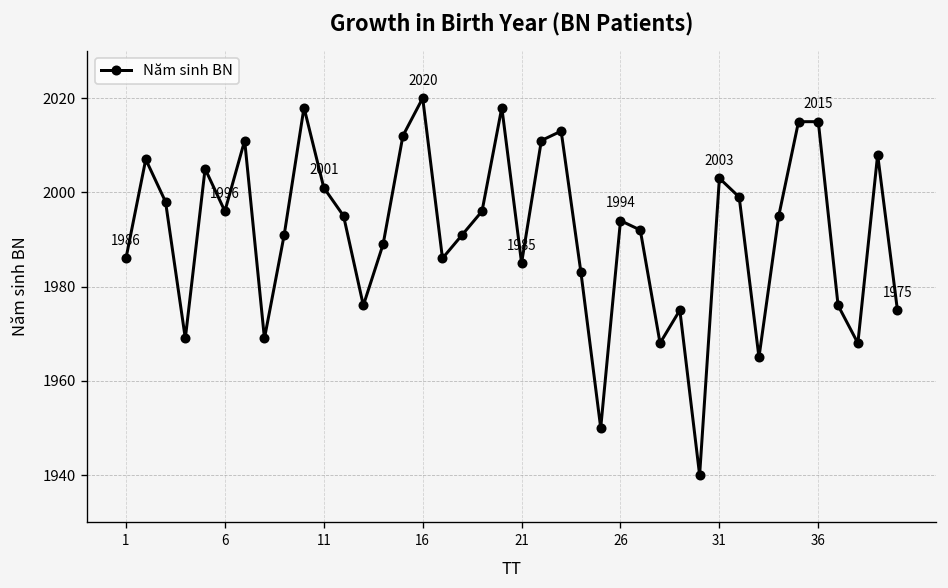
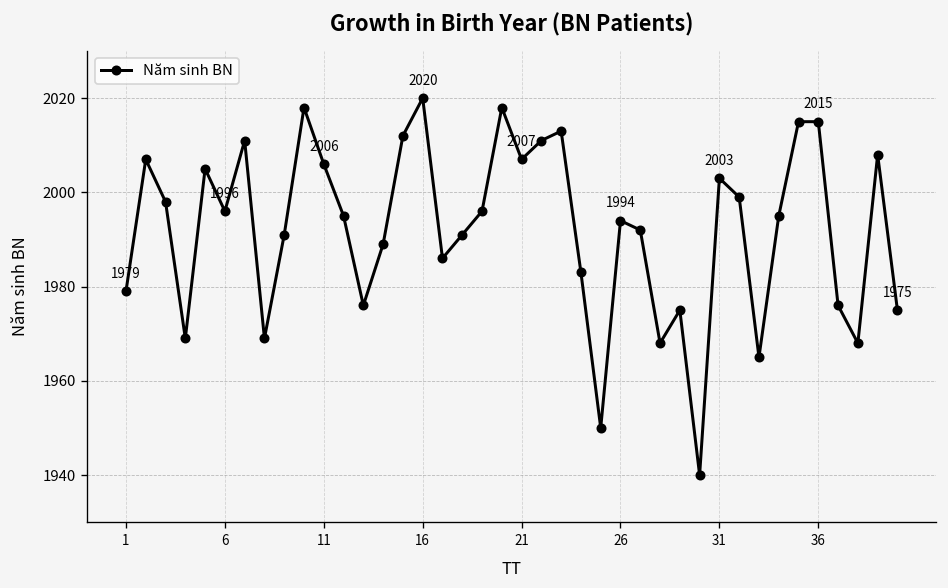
1: 1986 -> 1979
11: 2001 -> 2006
21: 1985 -> 2007
